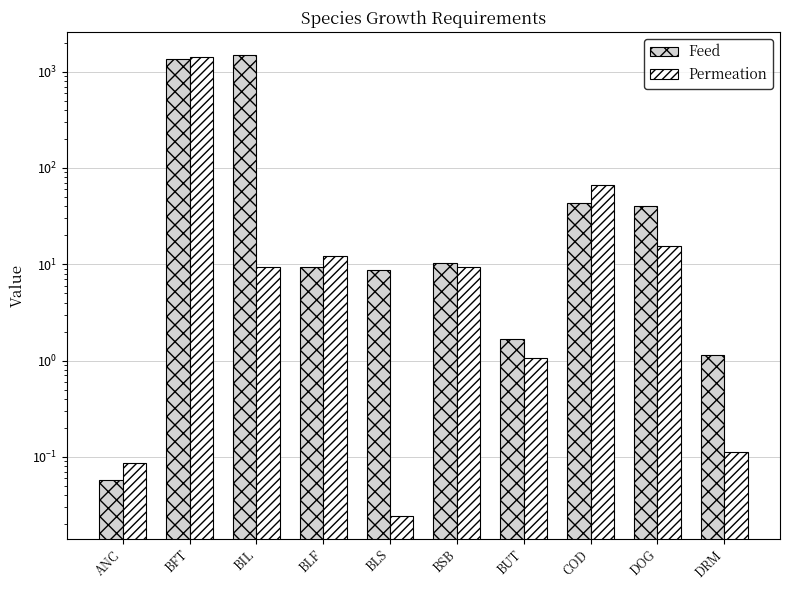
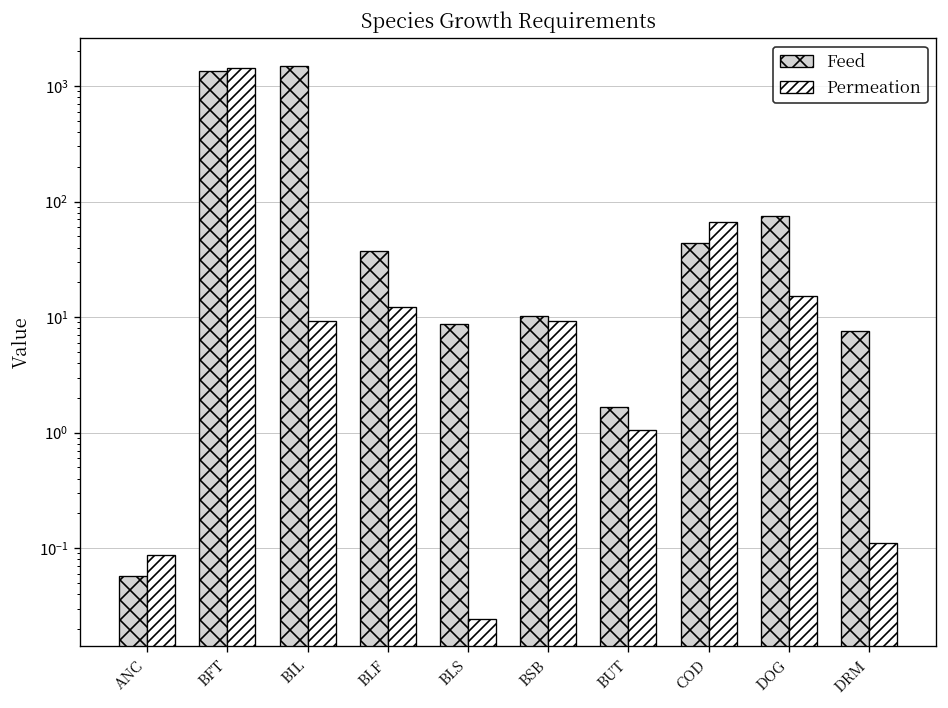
Feed, BLF: 9 -> 37
Feed, DOG: 40 -> 70
Feed, DRM: 1.1 -> 8
